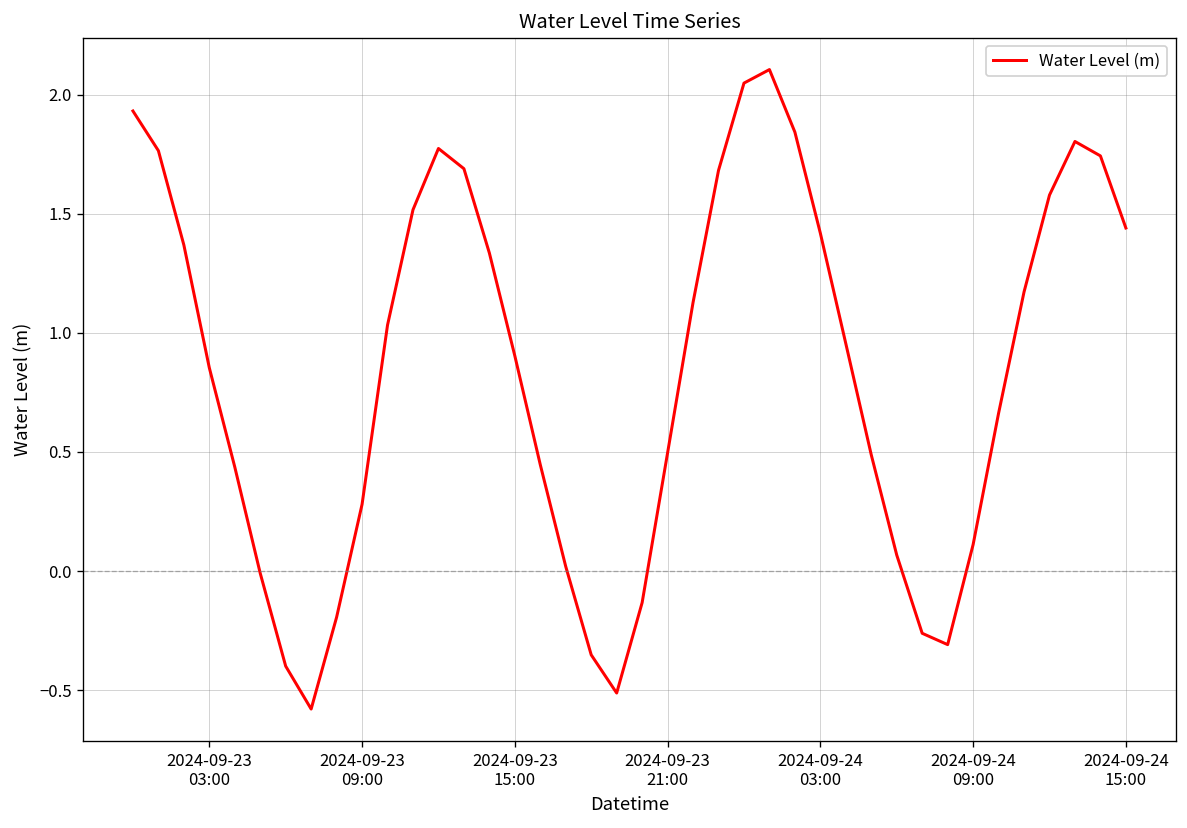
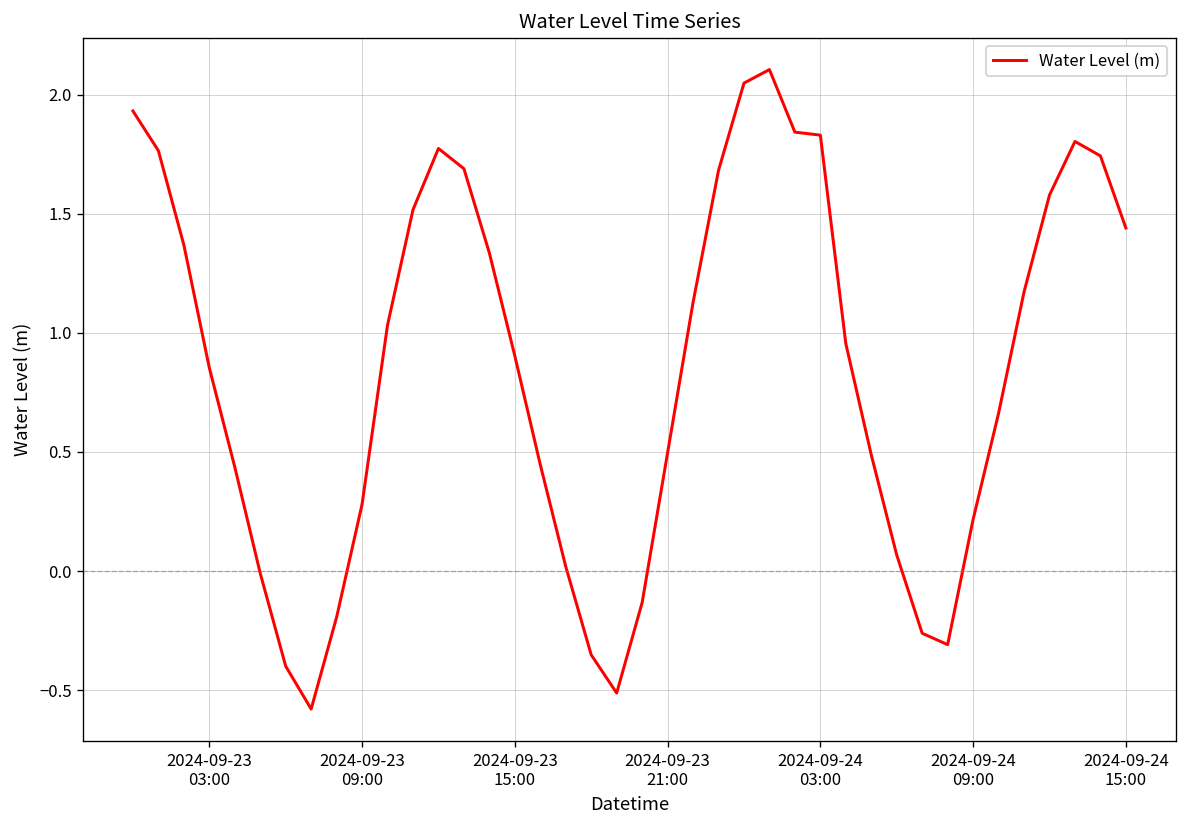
2024-09-24 03:00: 1.42 -> 1.83
2024-09-24 09:00: 0.11 -> 0.22
